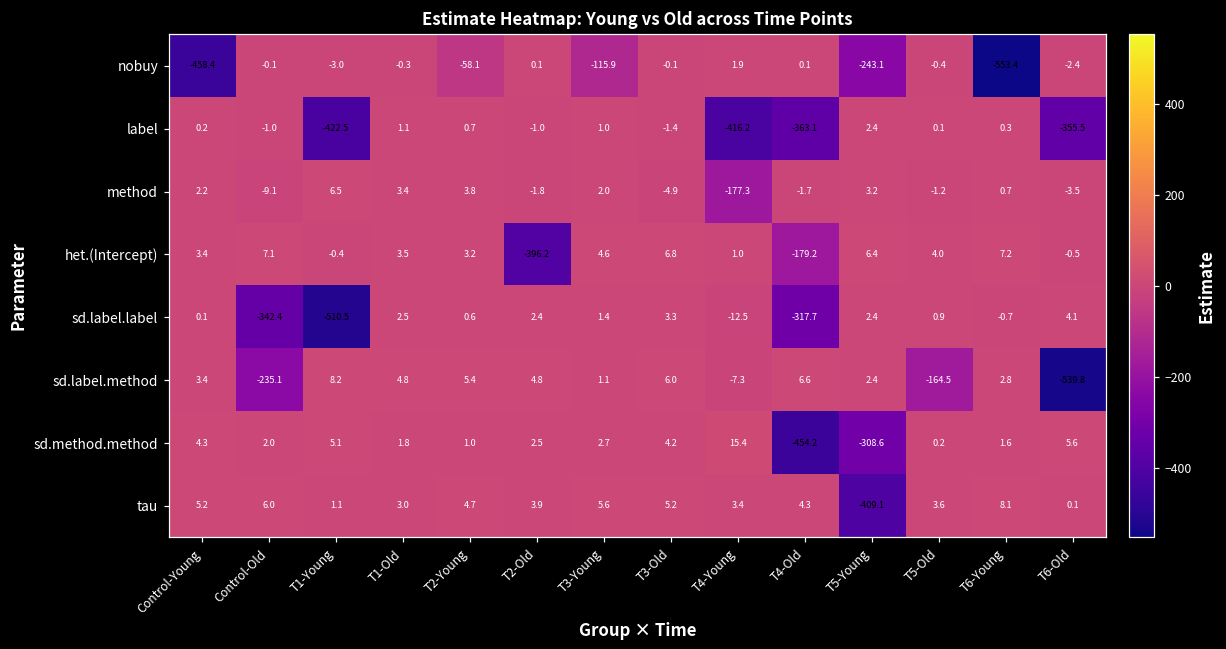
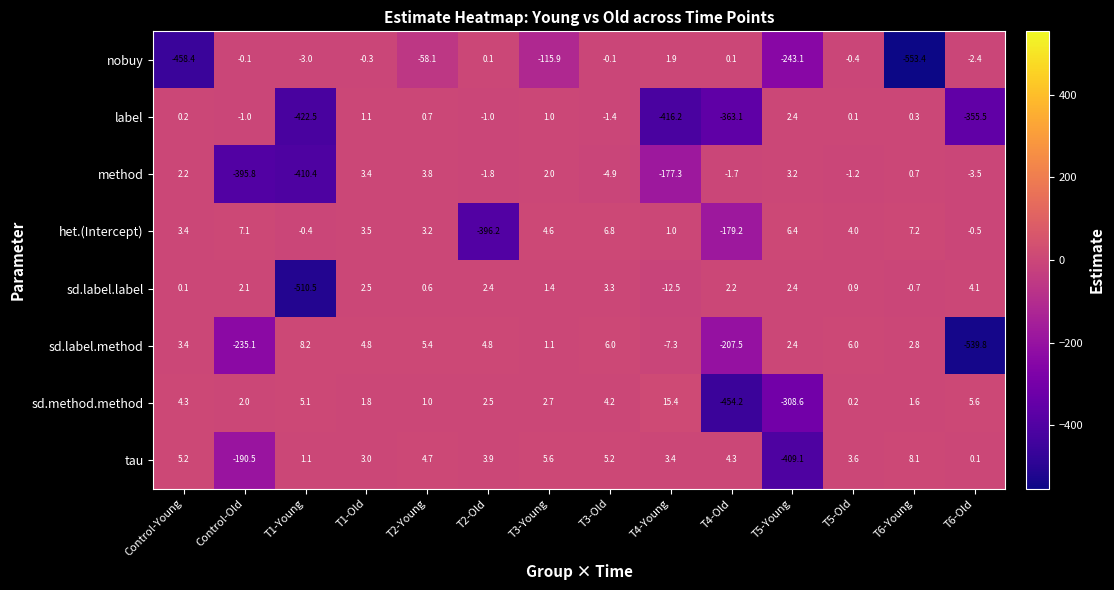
method, Control-Old: -9.1 -> -395.8
method, T1-Young: 6.5 -> -410.4
sd.label.label, Control-Old: -342.4 -> 2.1
sd.label.label, T4-Old: -317.7 -> 2.2
sd.label.method, T4-Old: 6.6 -> -207.5
sd.label.method, T5-Old: -164.5 -> 6.0
tau, Control-Old: 6.0 -> -190.5
